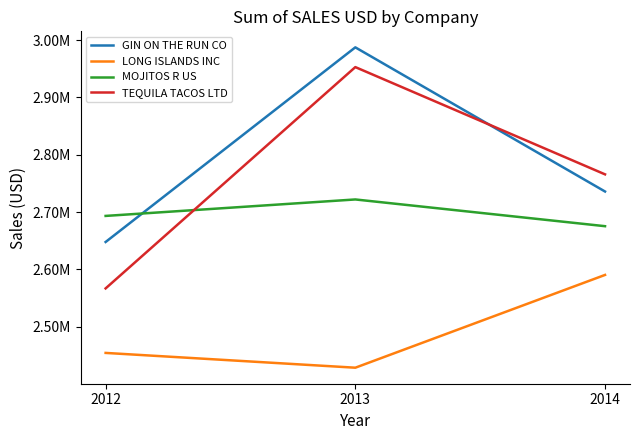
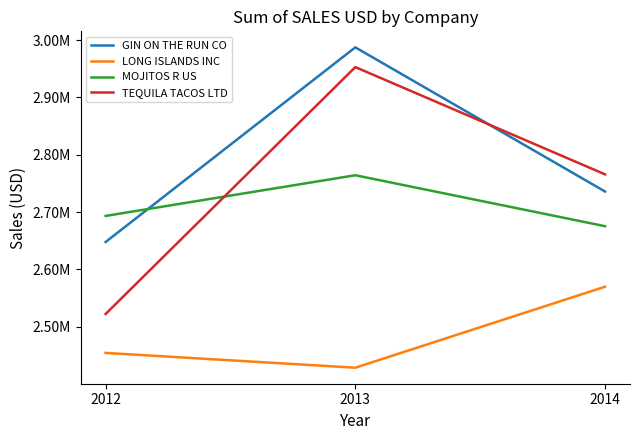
TEQUILA TACOS LTD, 2012: 2570000 -> 2520000
MOJITOS R US, 2013: 2720000 -> 2760000
LONG ISLANDS INC, 2014: 2590000 -> 2570000
